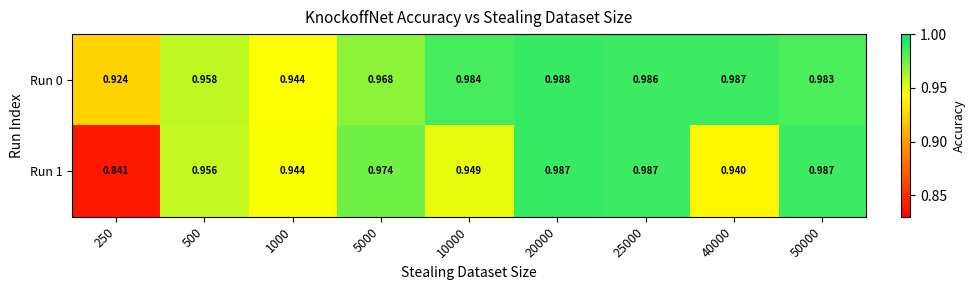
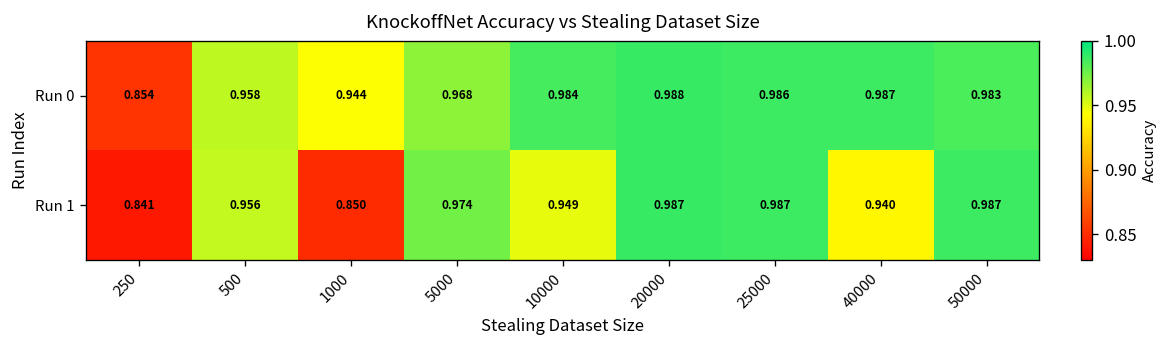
Run 0, 250: 0.924 -> 0.854
Run 1, 1000: 0.944 -> 0.850
